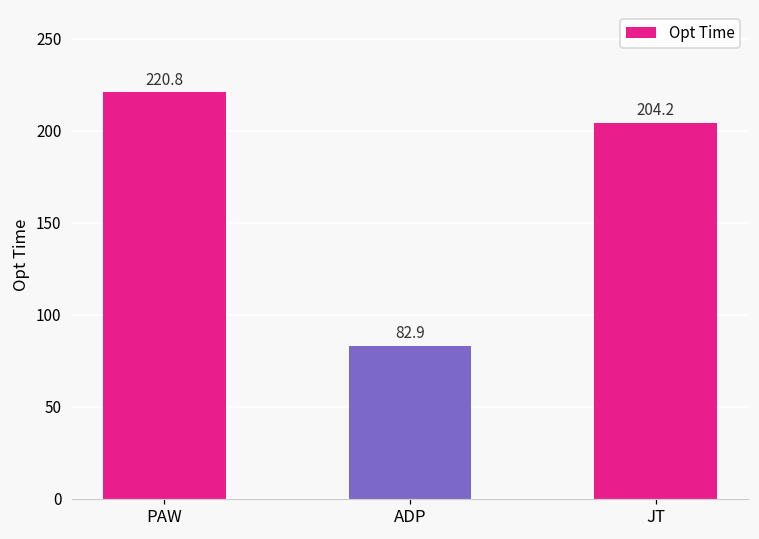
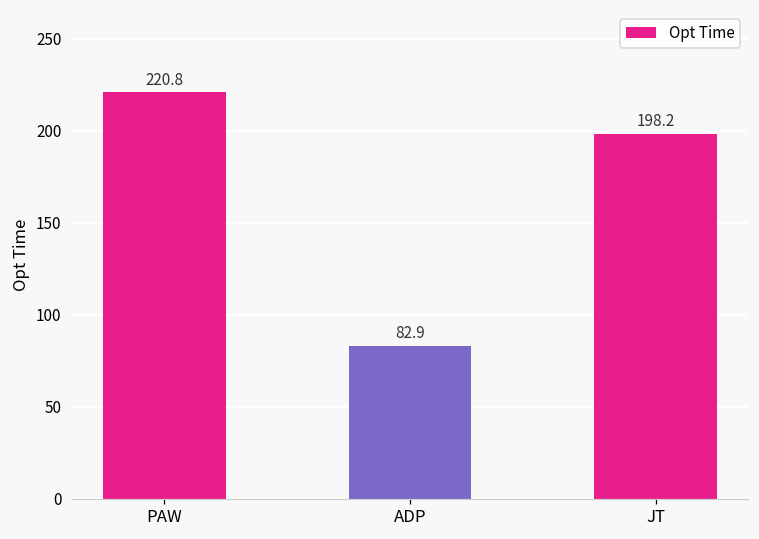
JT: 204.2 -> 198.2
